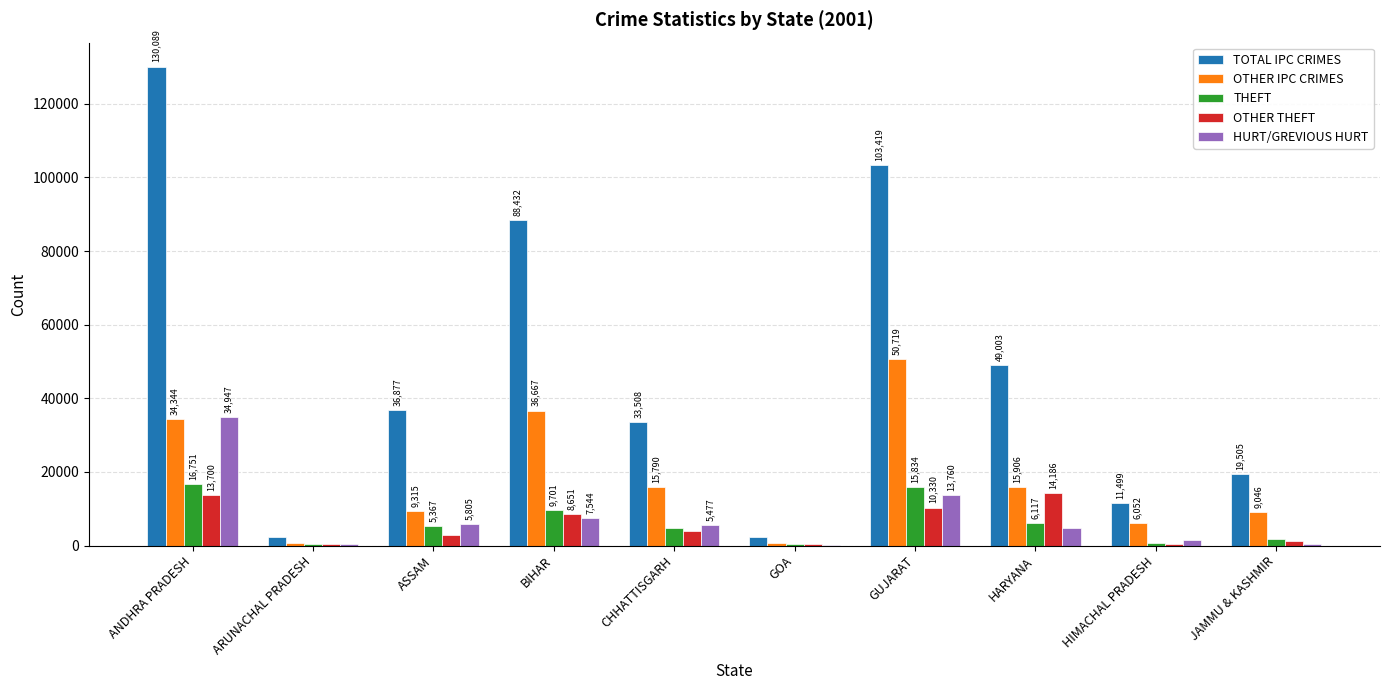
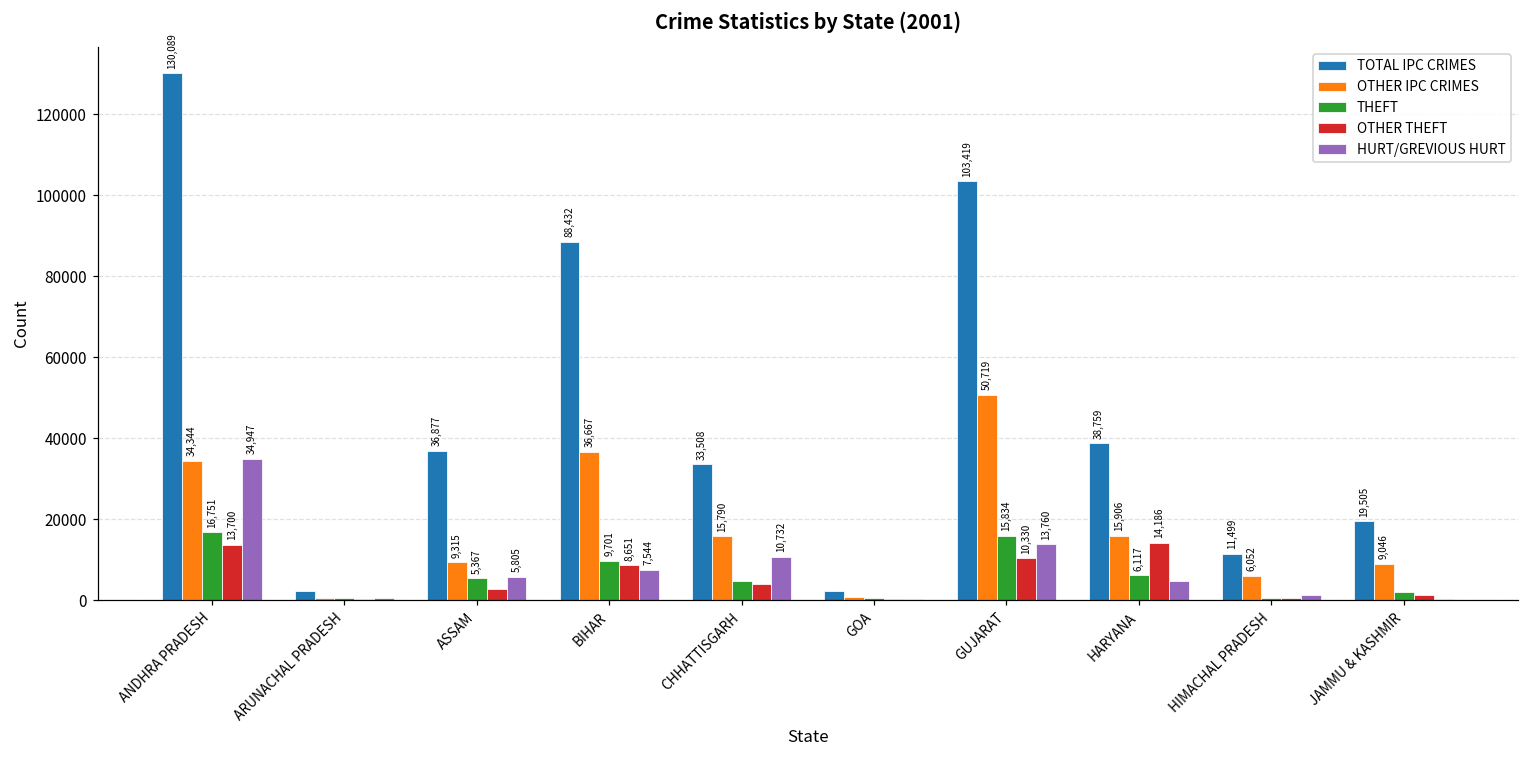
HURT/GREVIOUS HURT, CHHATTISGARH: 5,477 -> 10,732
TOTAL IPC CRIMES, HARYANA: 49,003 -> 38,759
